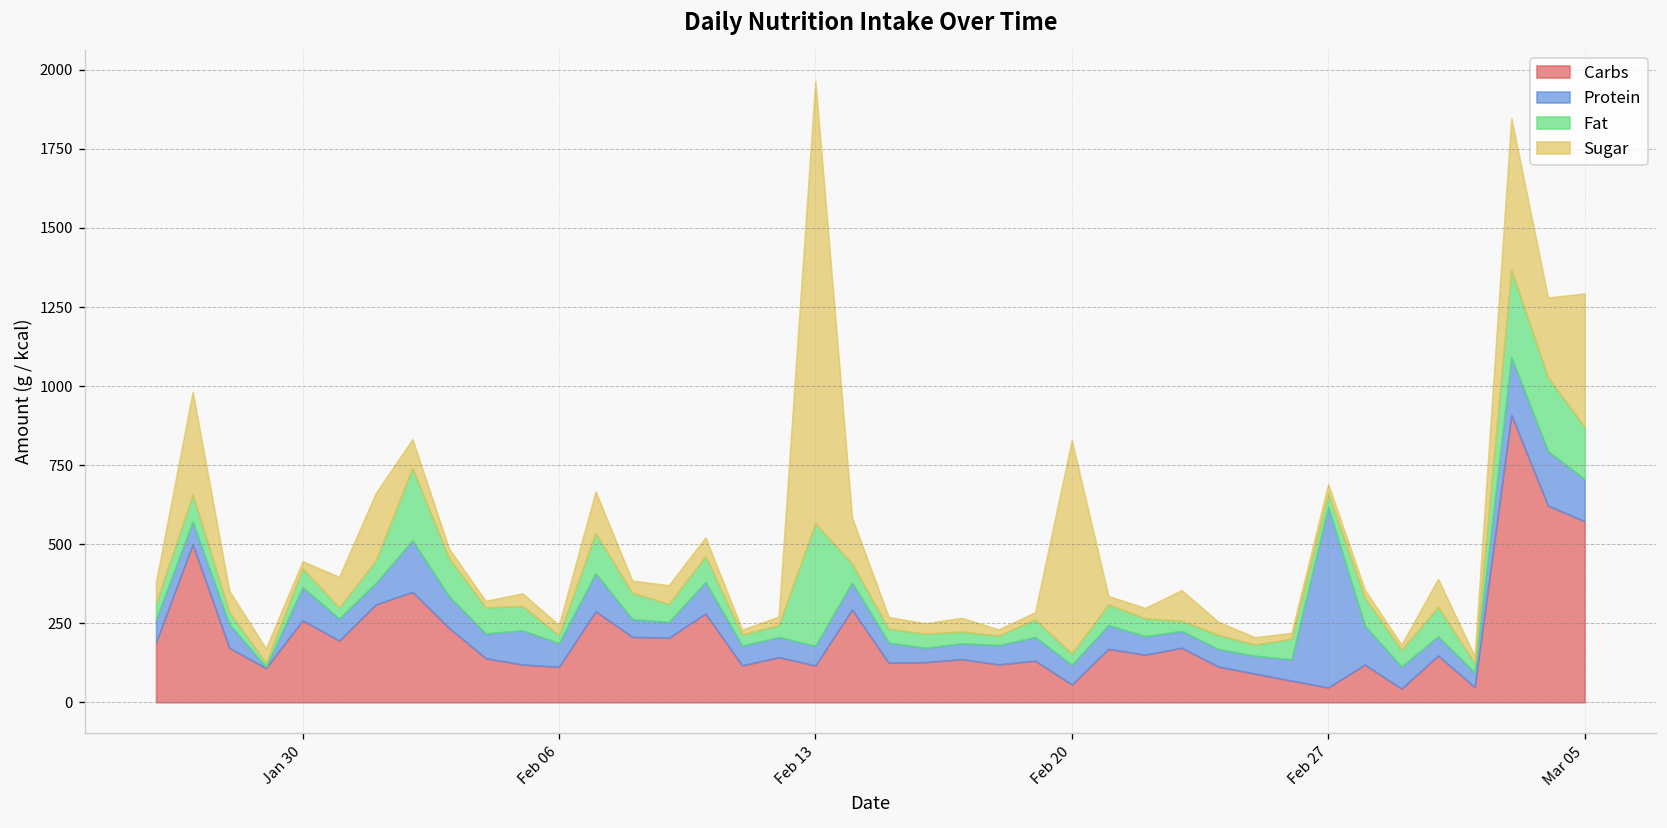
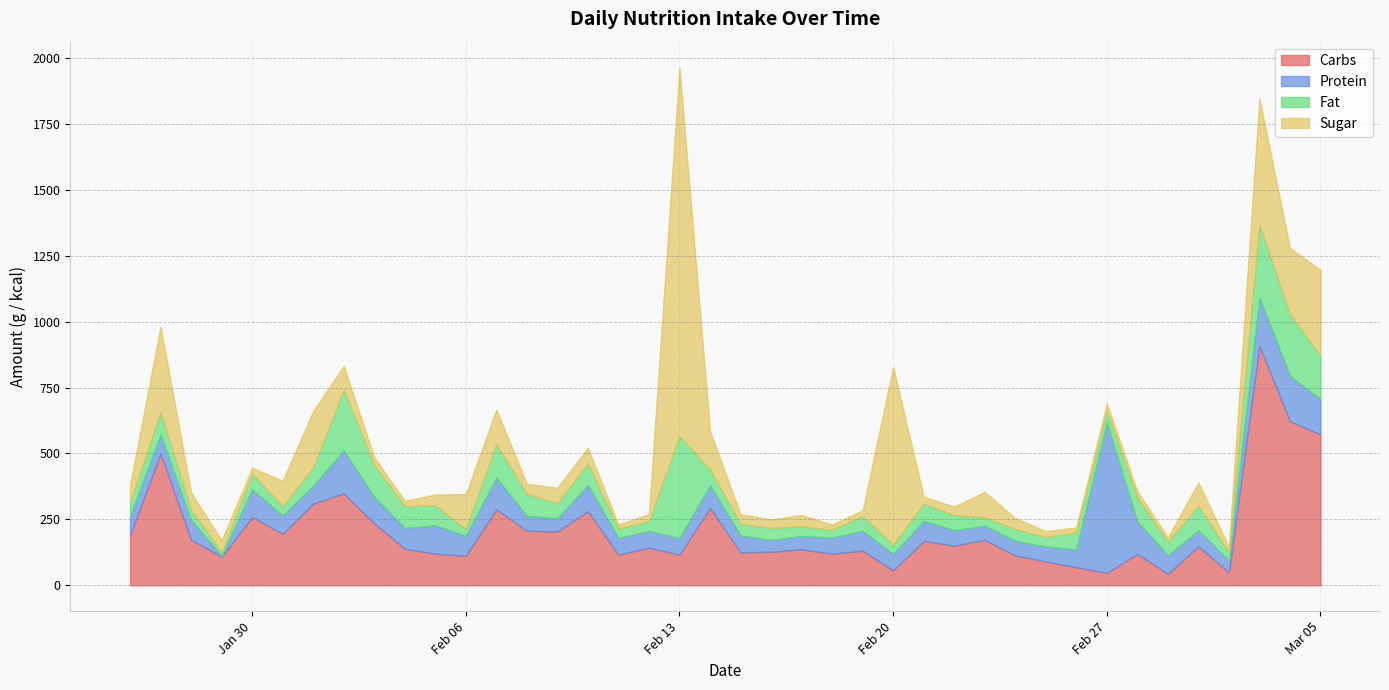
Sugar, Feb 06: 30 -> 130
Sugar, Mar 05: 420 -> 330
